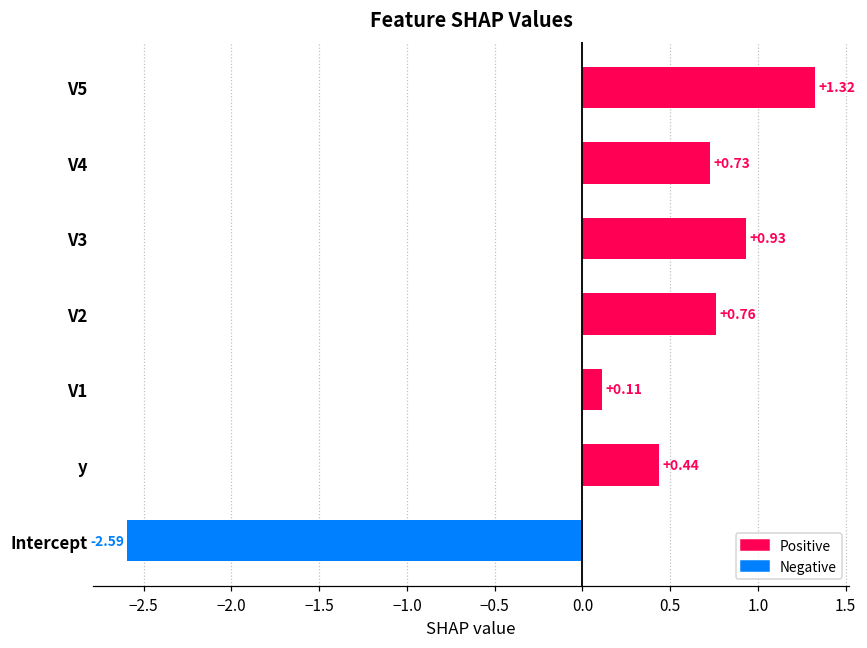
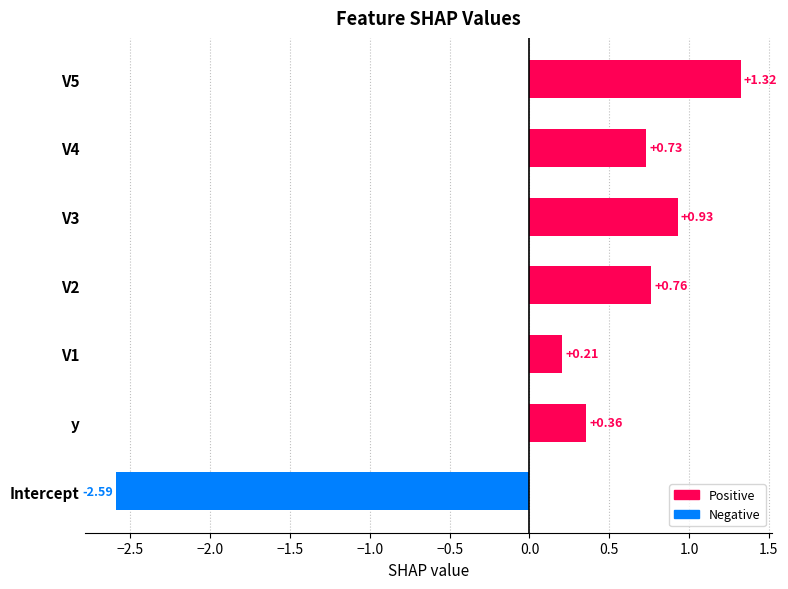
V1: +0.11 -> +0.21
y: +0.44 -> +0.36
